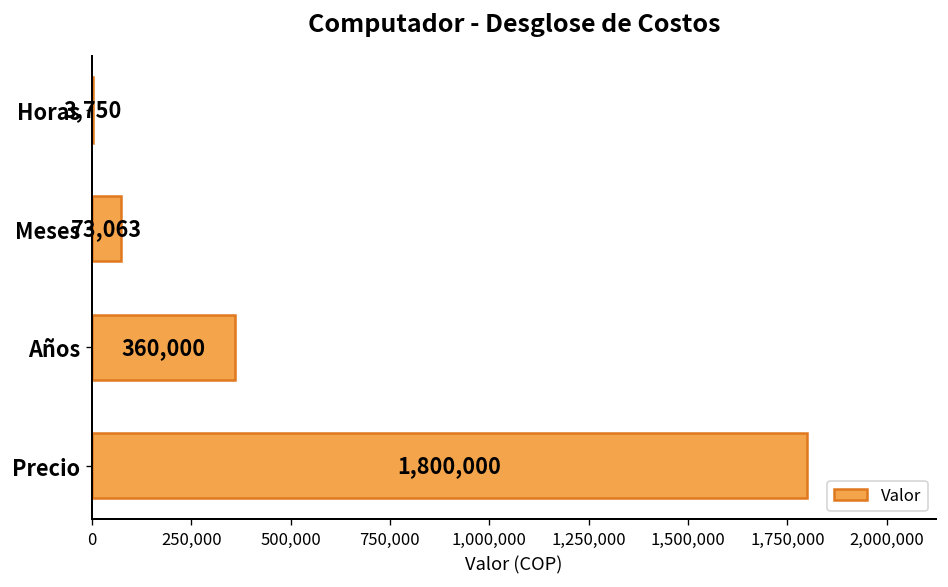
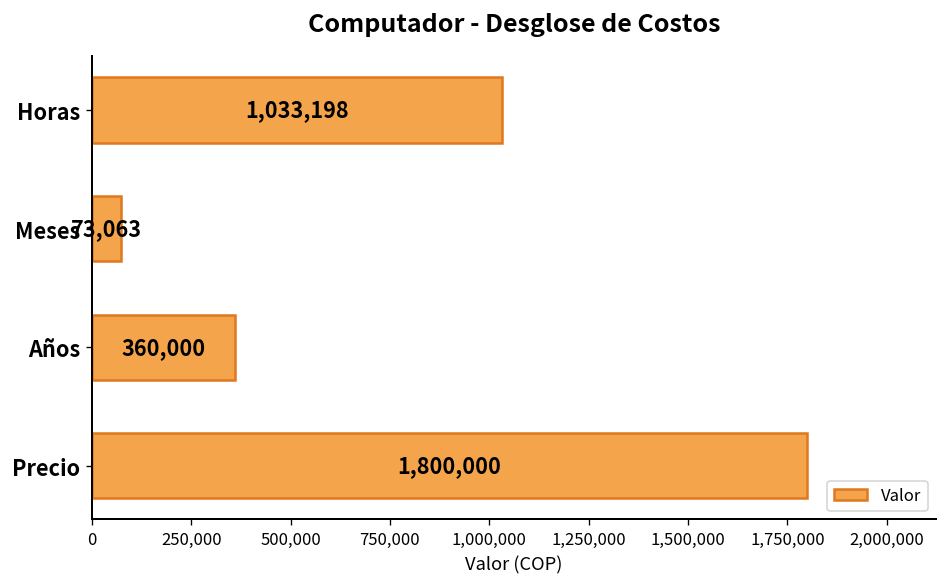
Horas: 3,750 -> 1,033,198
